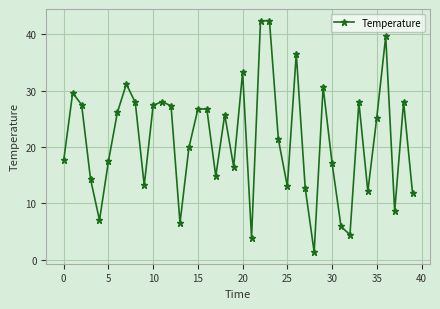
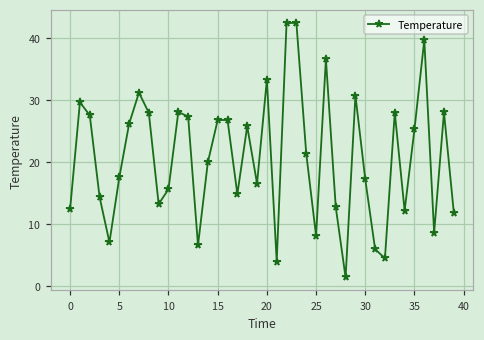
0: 18 -> 12
10: 27 -> 16
25: 13 -> 8
